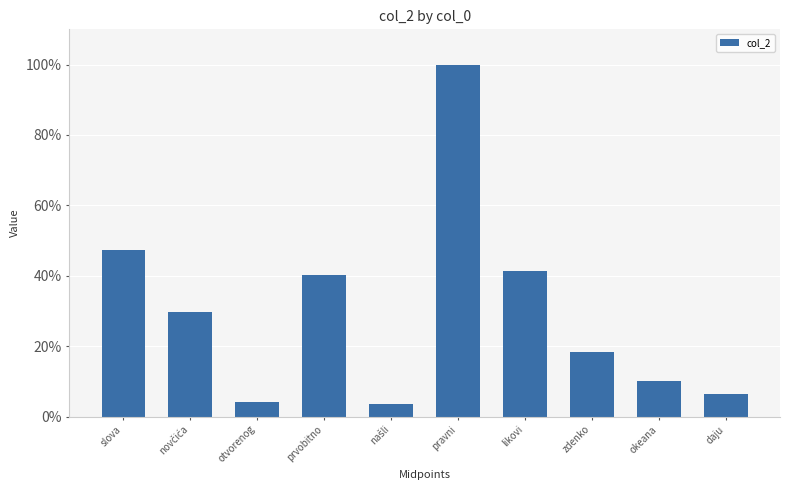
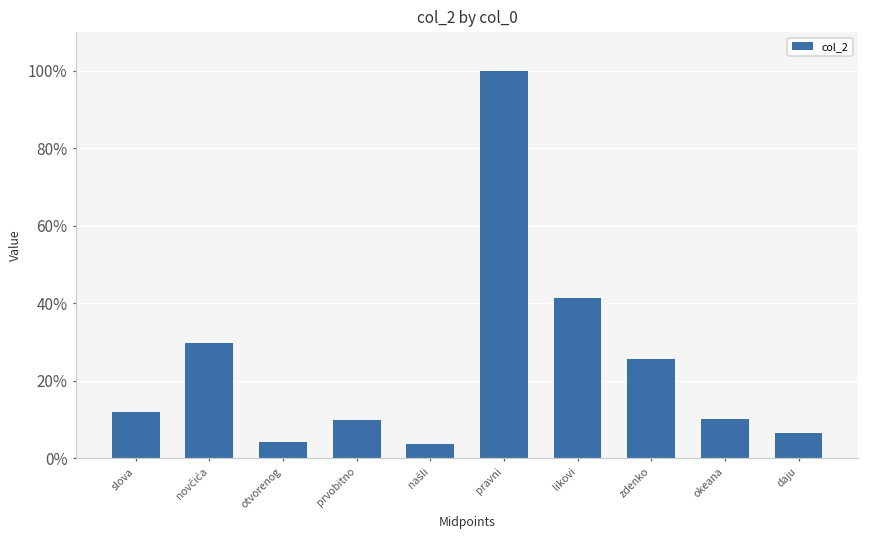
slova: 47% -> 12%
prvobitno: 40% -> 10%
zdenko: 18% -> 26%
